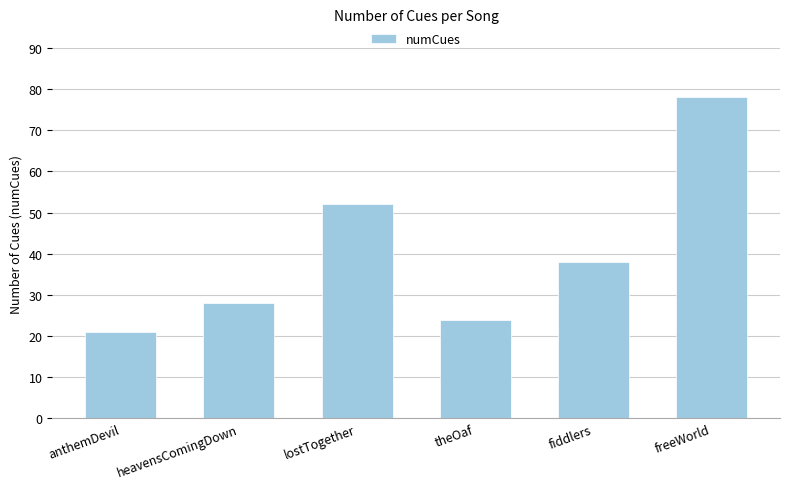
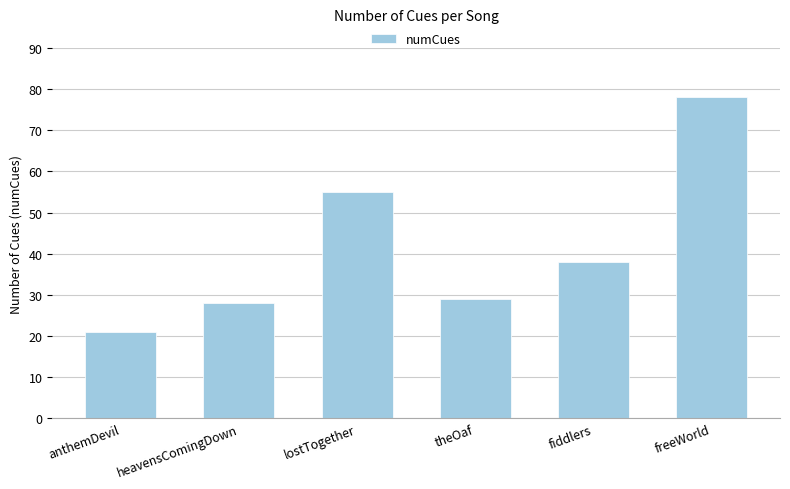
lostTogether: 52 -> 55
theOaf: 24 -> 29
